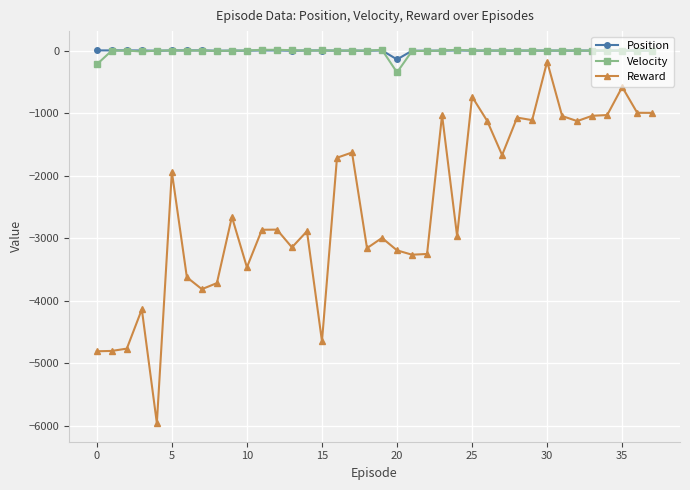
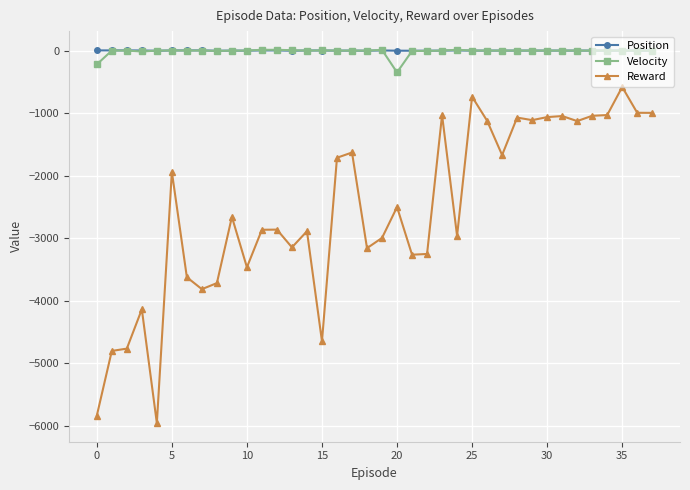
Reward, 0: -4800 -> -5800
Position, 20: -100 -> 0
Reward, 20: -3200 -> -2500
Reward, 30: -200 -> -1100
